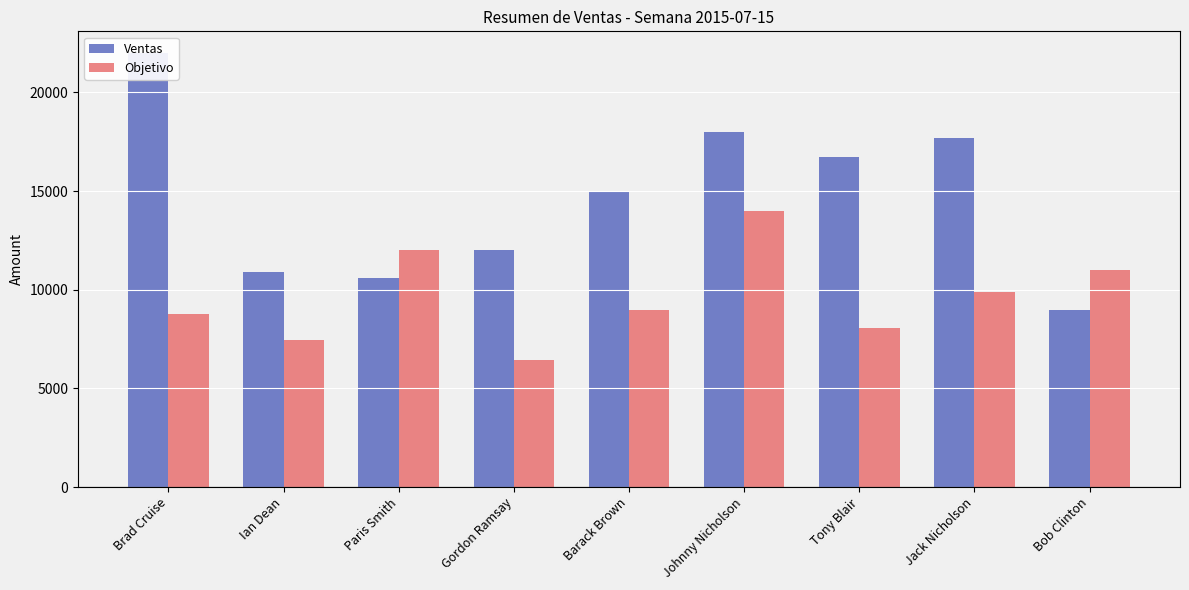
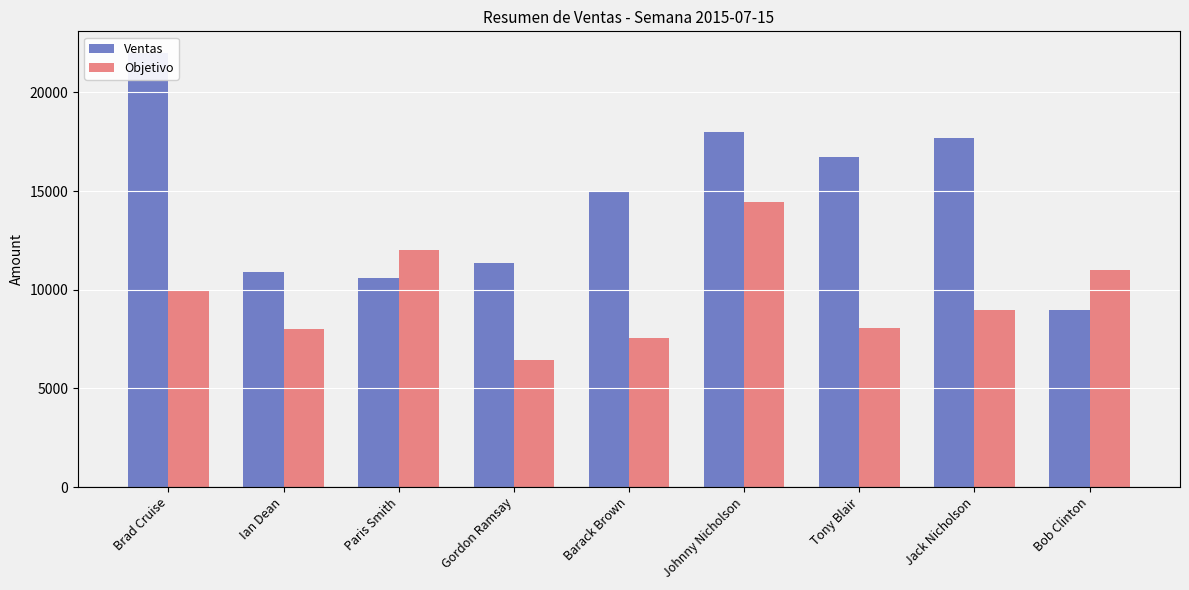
Objetivo, Brad Cruise: 8800 -> 10000
Objetivo, Ian Dean: 7500 -> 8000
Ventas, Gordon Ramsay: 12000 -> 11300
Objetivo, Barack Brown: 9000 -> 7600
Objetivo, Johnny Nicholson: 14000 -> 14500
Objetivo, Jack Nicholson: 9900 -> 9000
